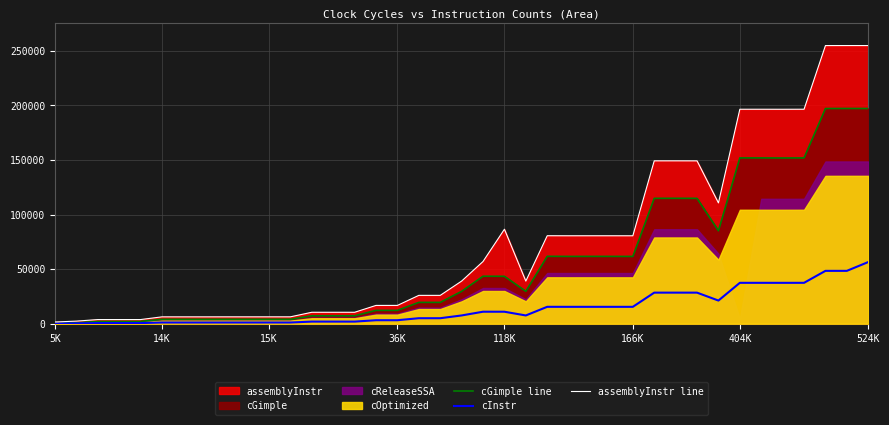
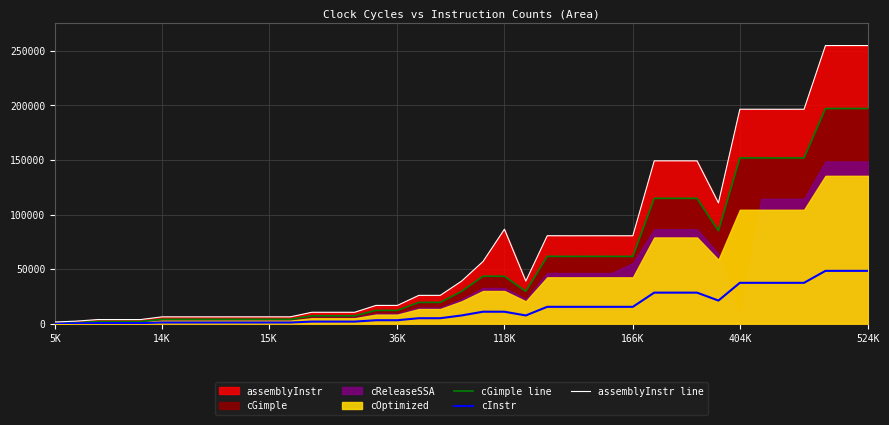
cReleaseSSA, 166K: 46000 -> 55000
cInstr, 524K: 56000 -> 48000
